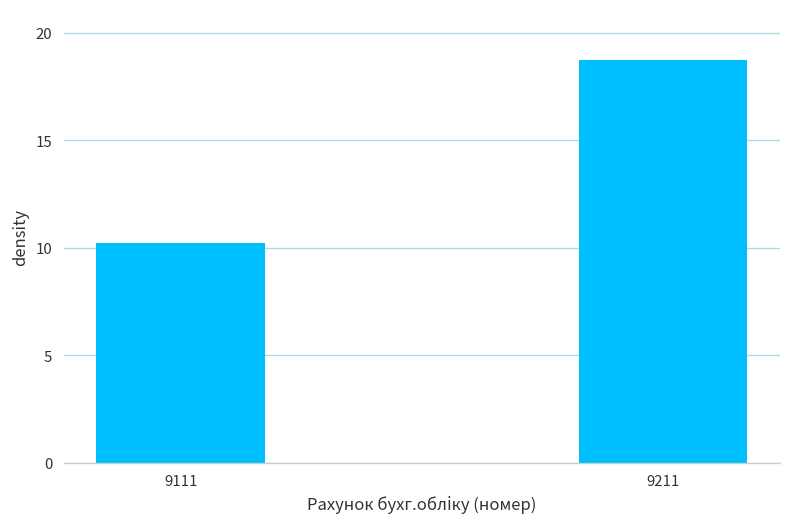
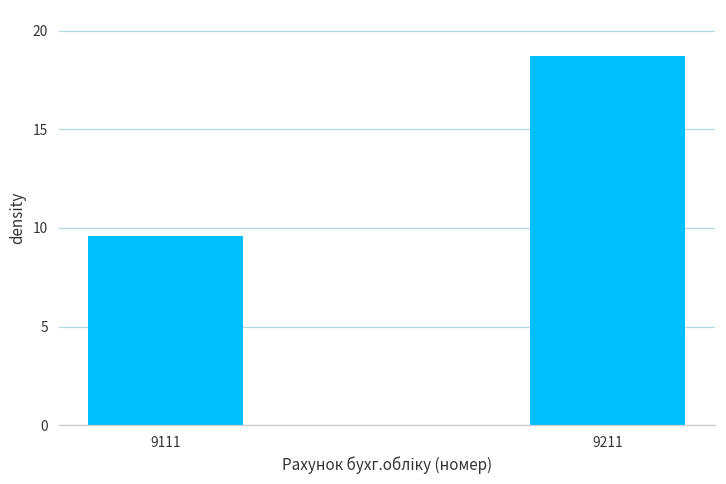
9111: 10.2 -> 9.6
